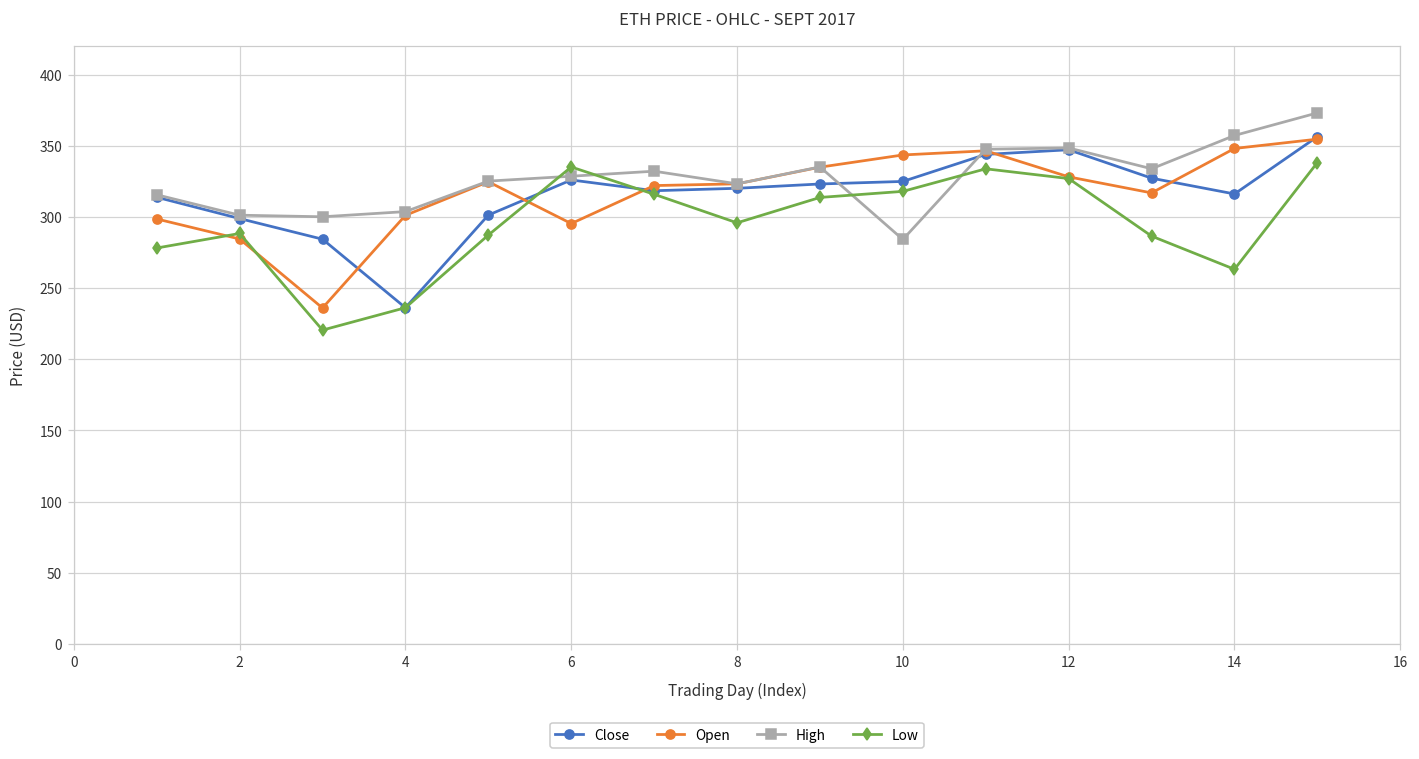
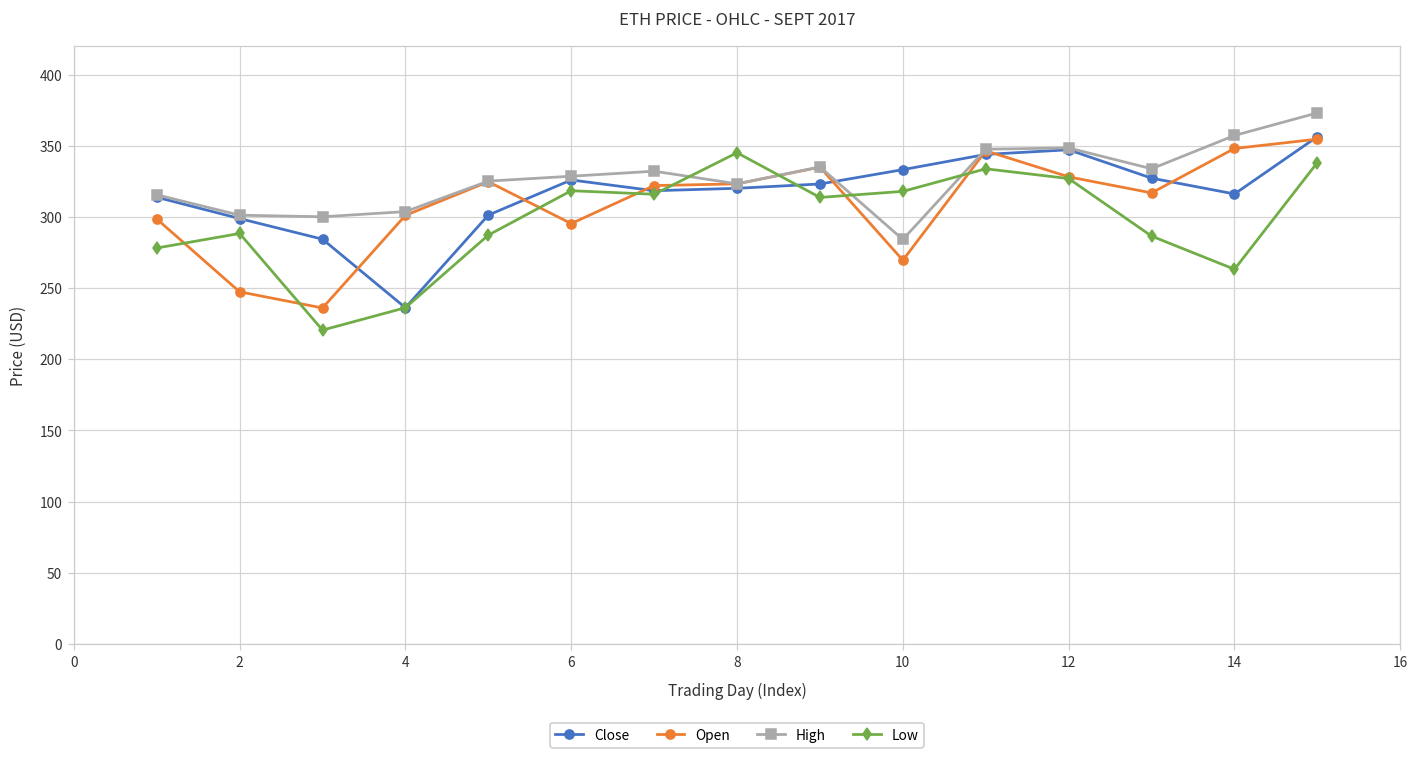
Open, 2: 285 -> 247
Low, 6: 335 -> 318
Low, 8: 296 -> 345
Close, 10: 325 -> 333
Open, 10: 344 -> 270
